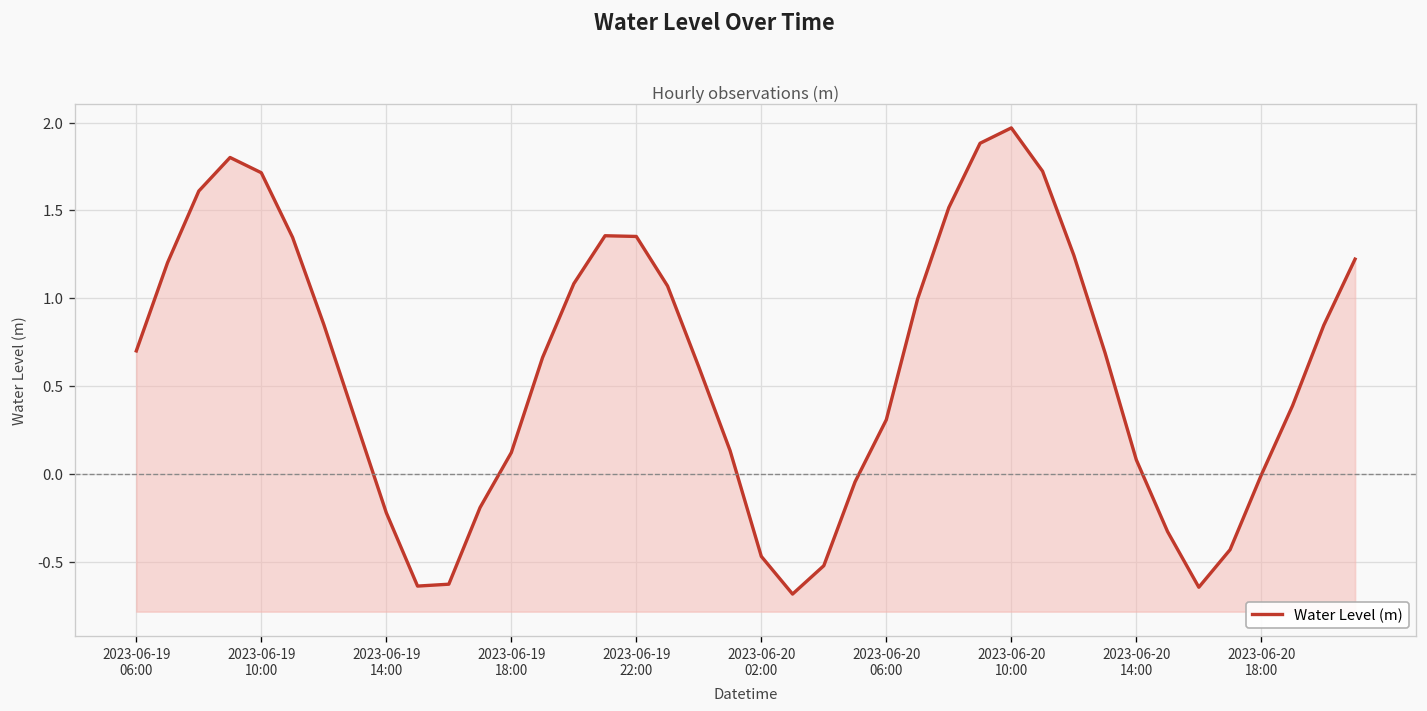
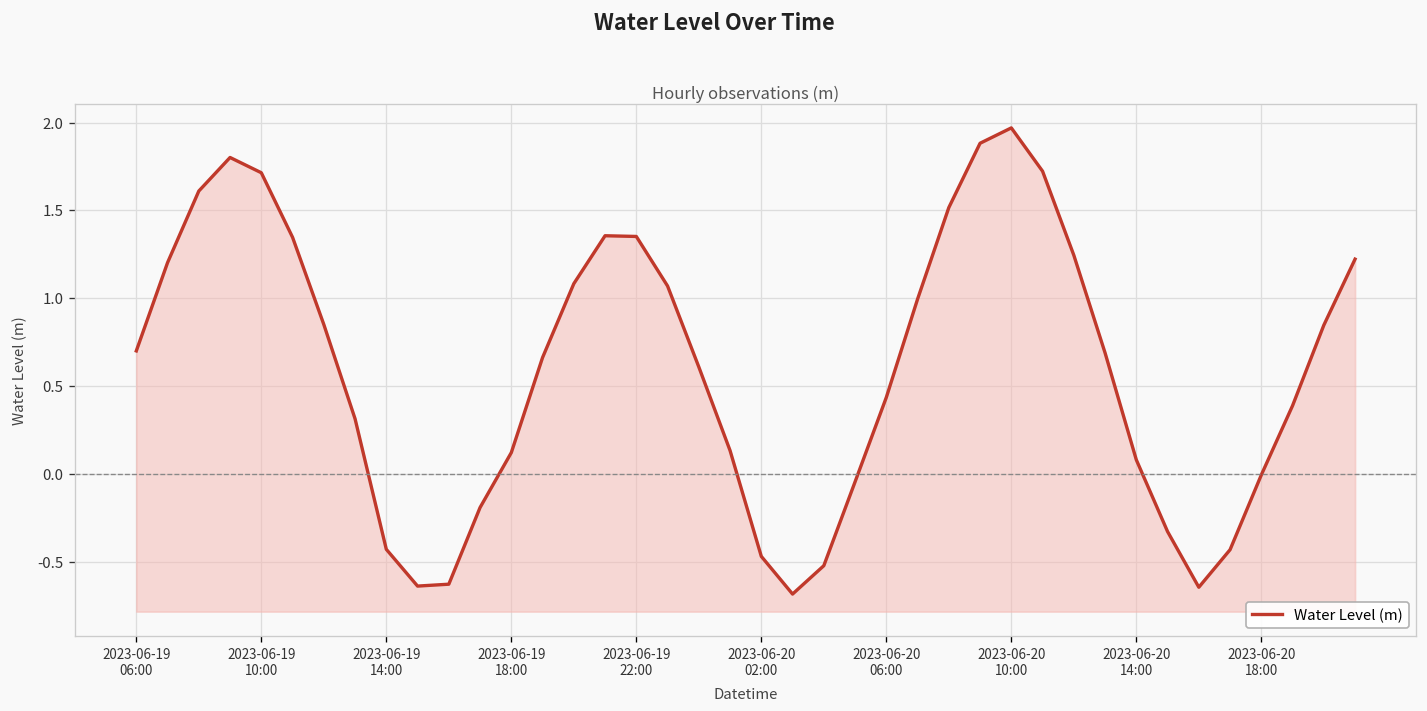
2023-06-19 14:00: -0.22 -> -0.43
2023-06-20 06:00: 0.31 -> 0.43
